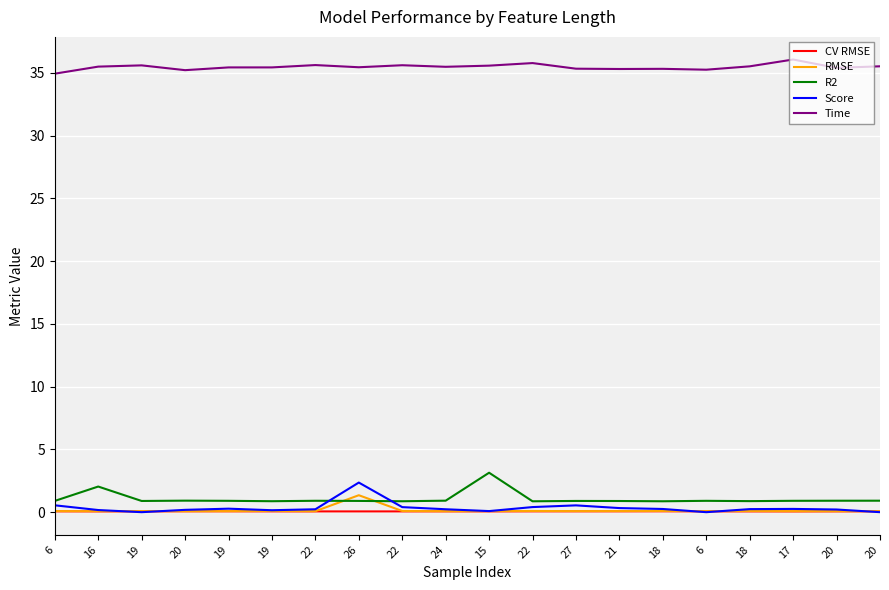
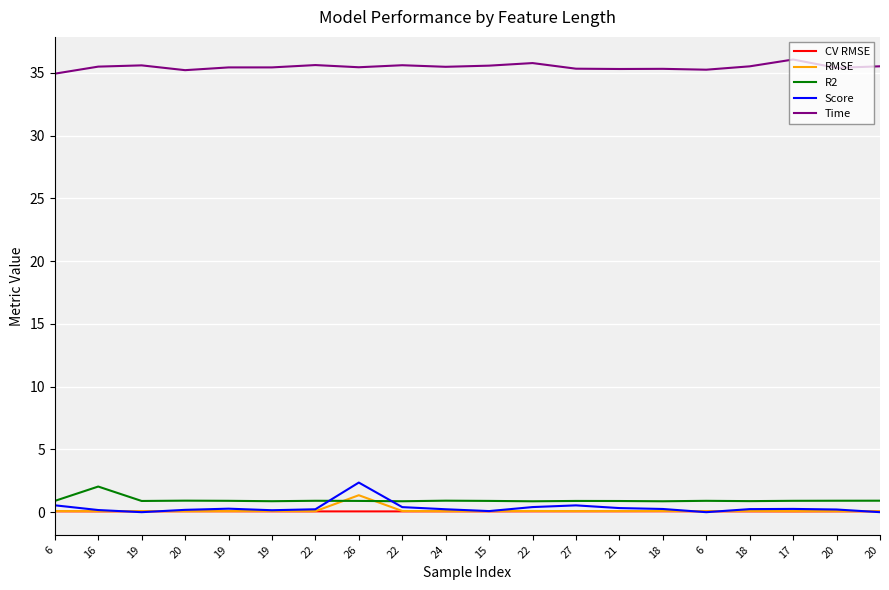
R2, 15: 3.1 -> 0.9
